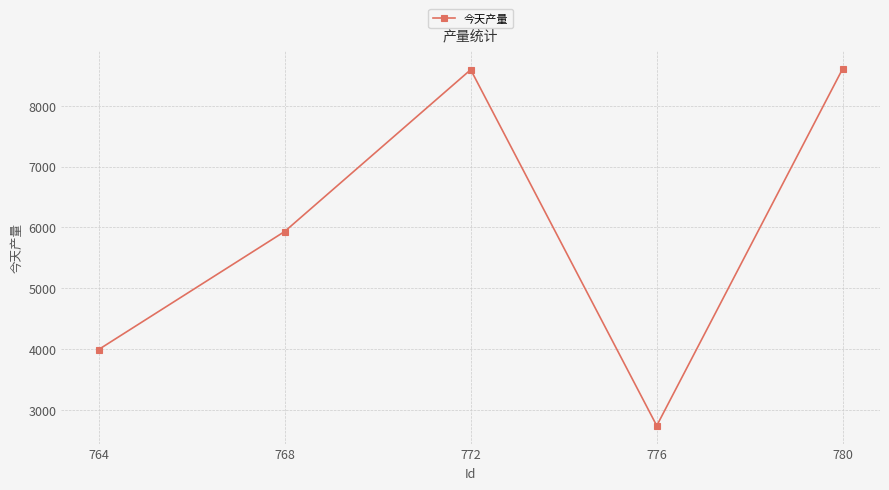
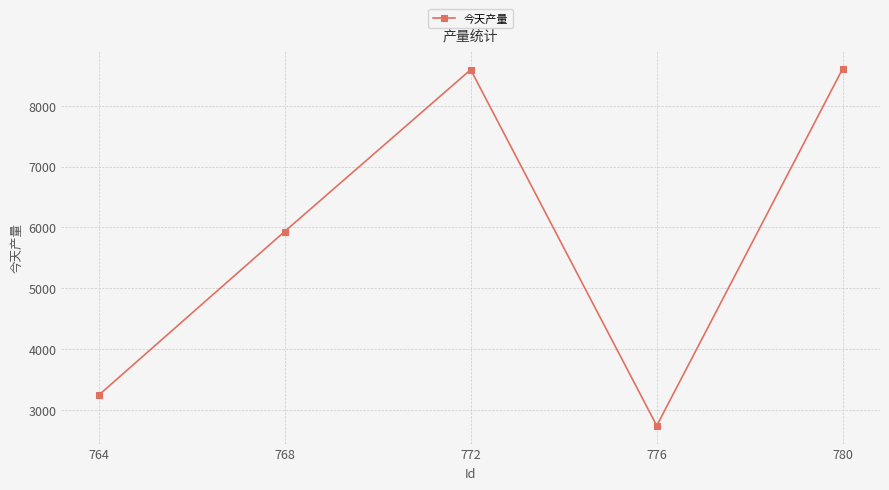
764: 4000 -> 3200
